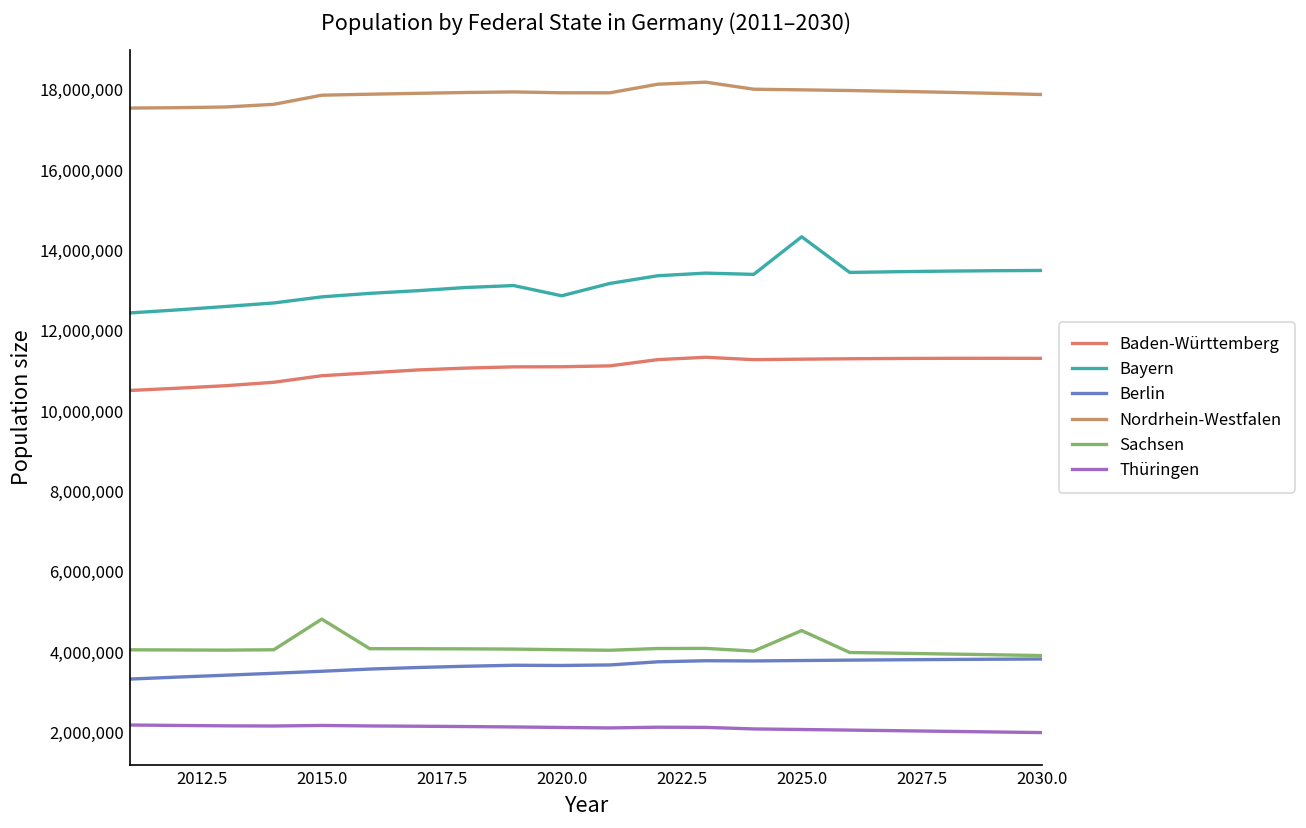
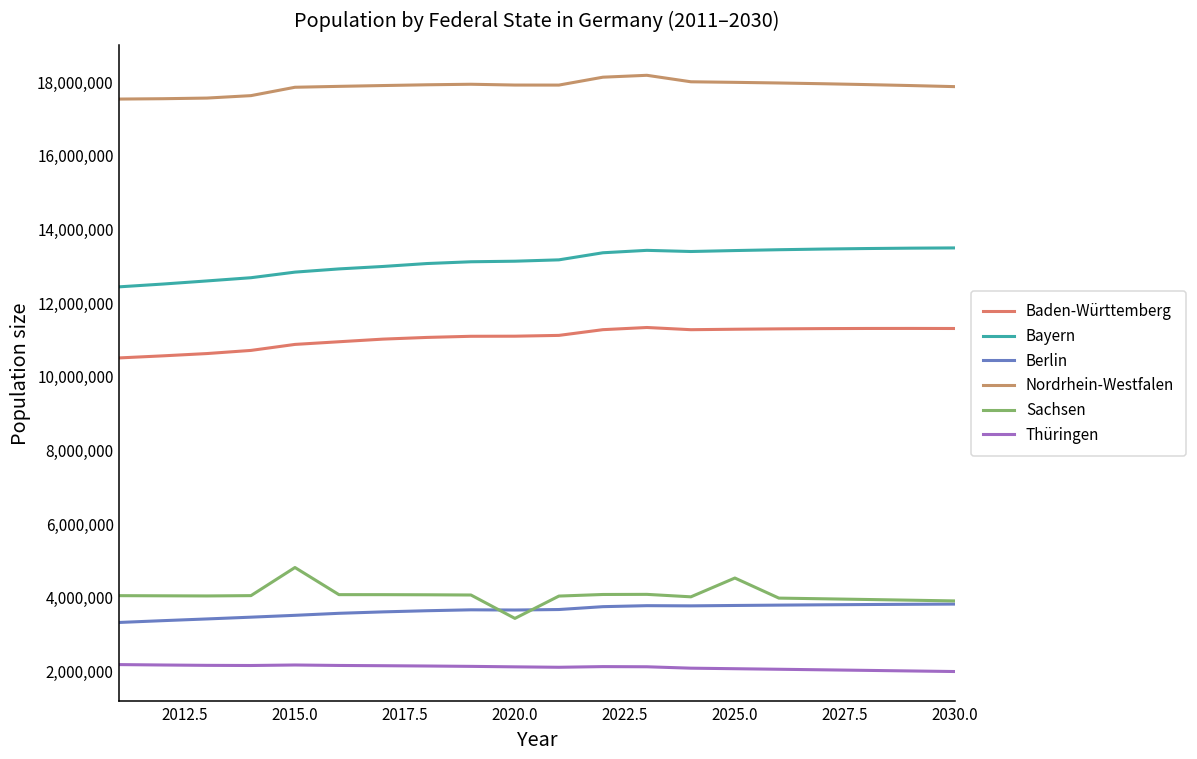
Bayern, 2020.0: 12,900,000 -> 13,100,000
Sachsen, 2020.0: 4,100,000 -> 3,400,000
Bayern, 2025.0: 14,300,000 -> 13,400,000
